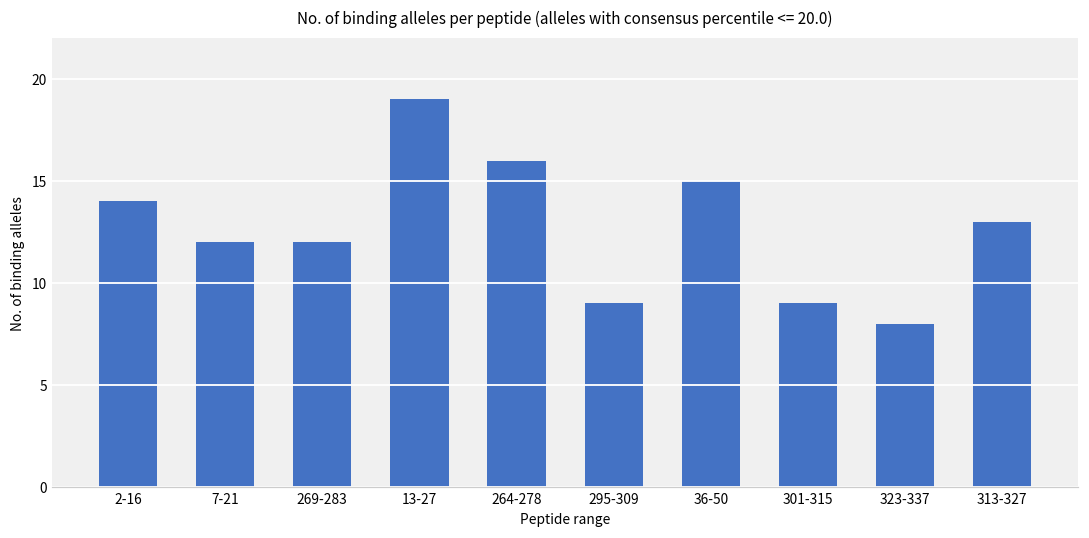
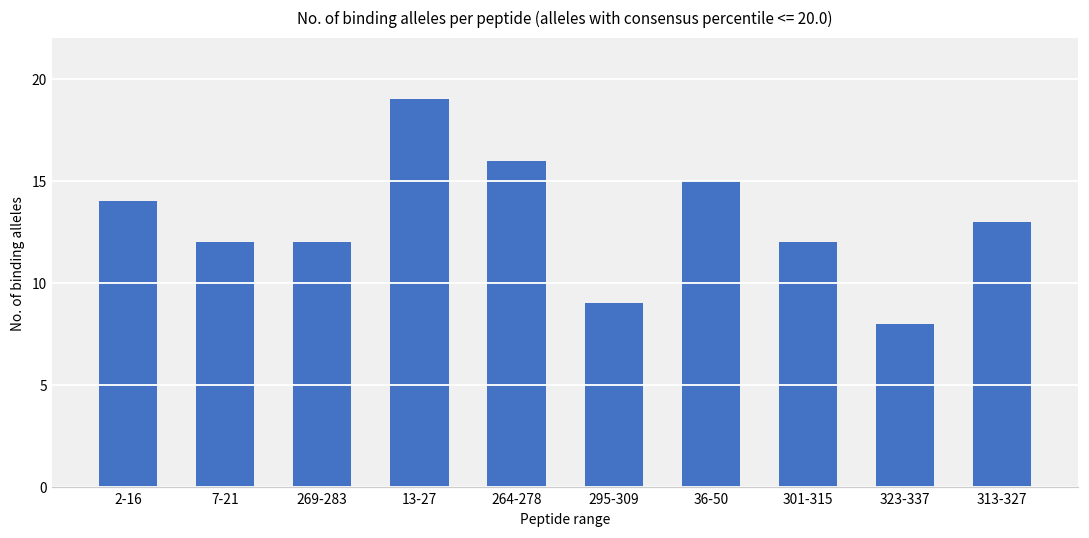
301-315: 9 -> 12
